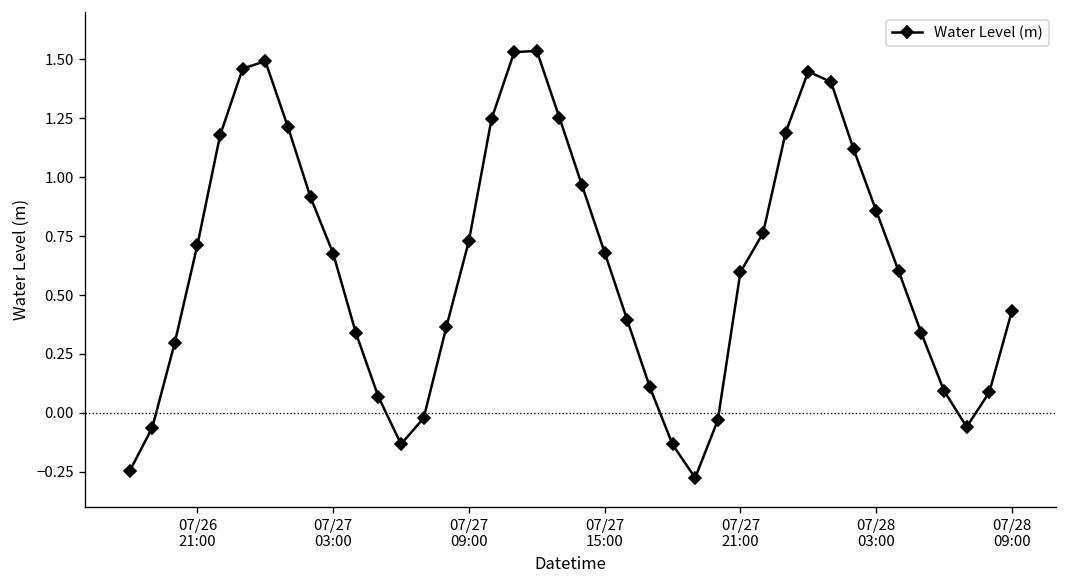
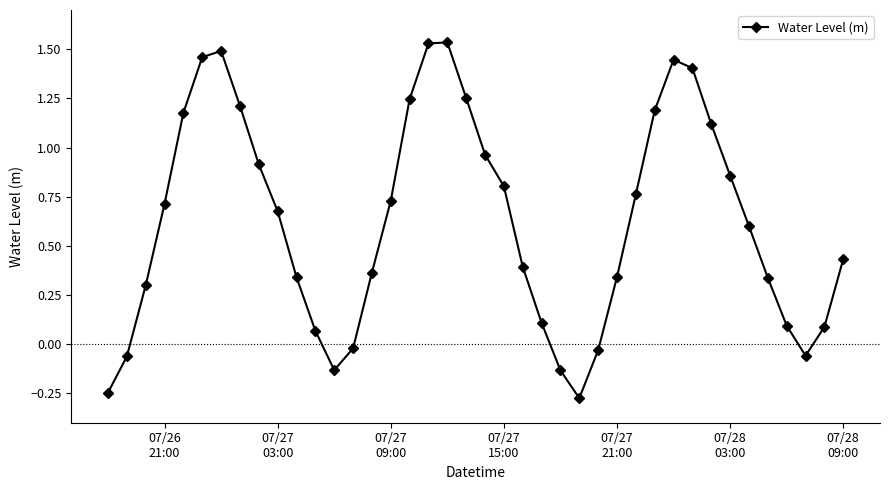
07/27 15:00: 0.68 -> 0.80
07/27 21:00: 0.60 -> 0.34
